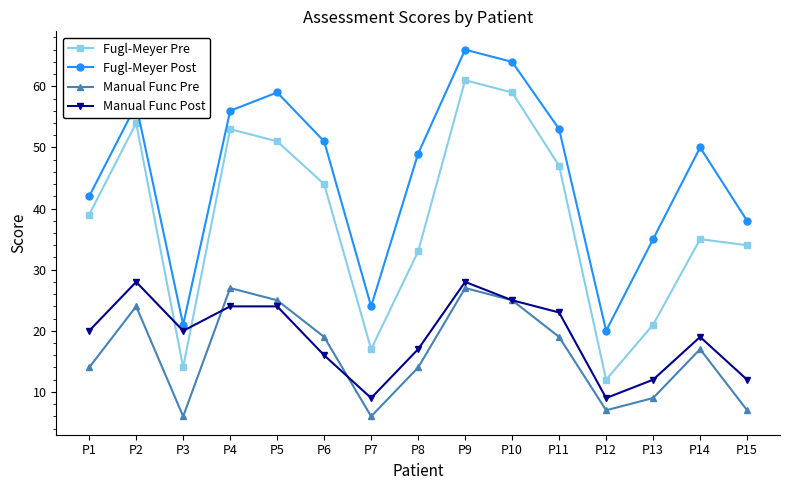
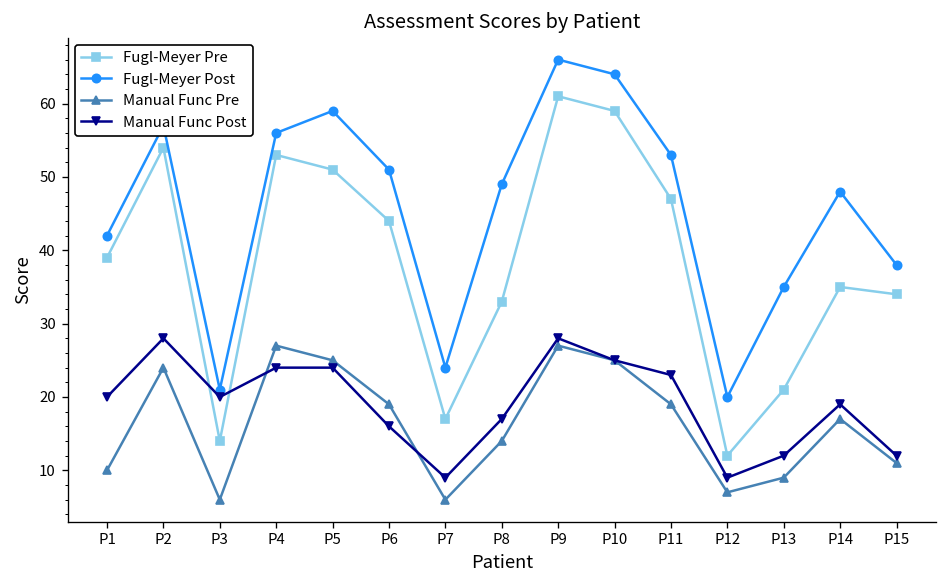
Manual Func Pre, P1: 14 -> 10
Fugl-Meyer Post, P14: 50 -> 48
Manual Func Pre, P15: 7 -> 11
